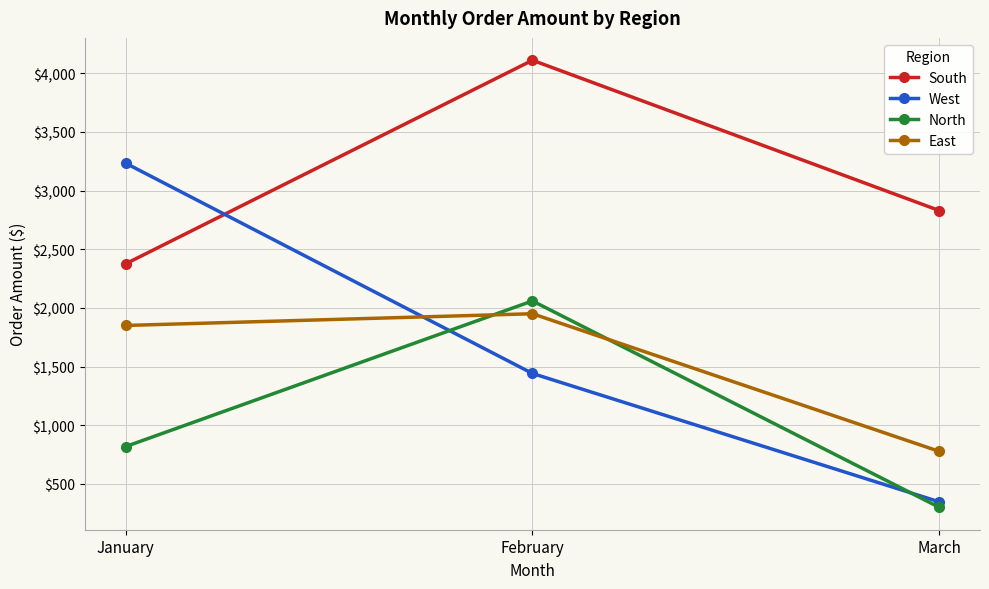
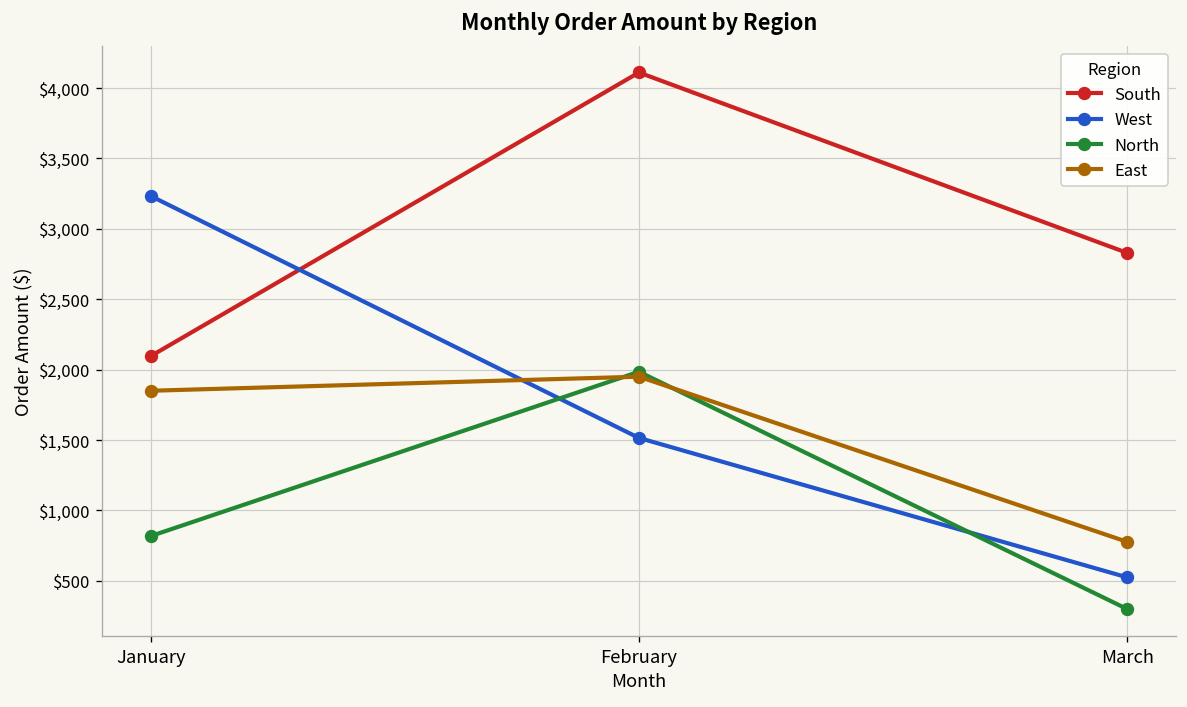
South, January: $2,380 -> $2,100
West, February: $1,440 -> $1,520
North, February: $2,060 -> $1,990
West, March: $350 -> $530
